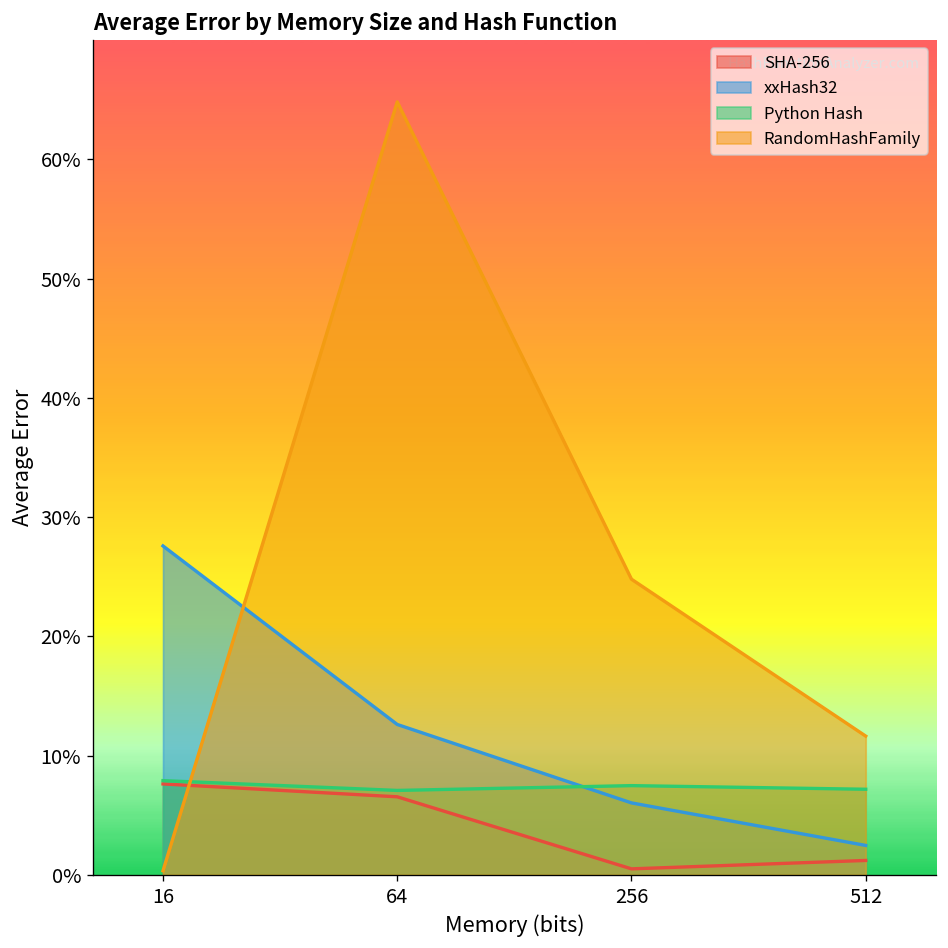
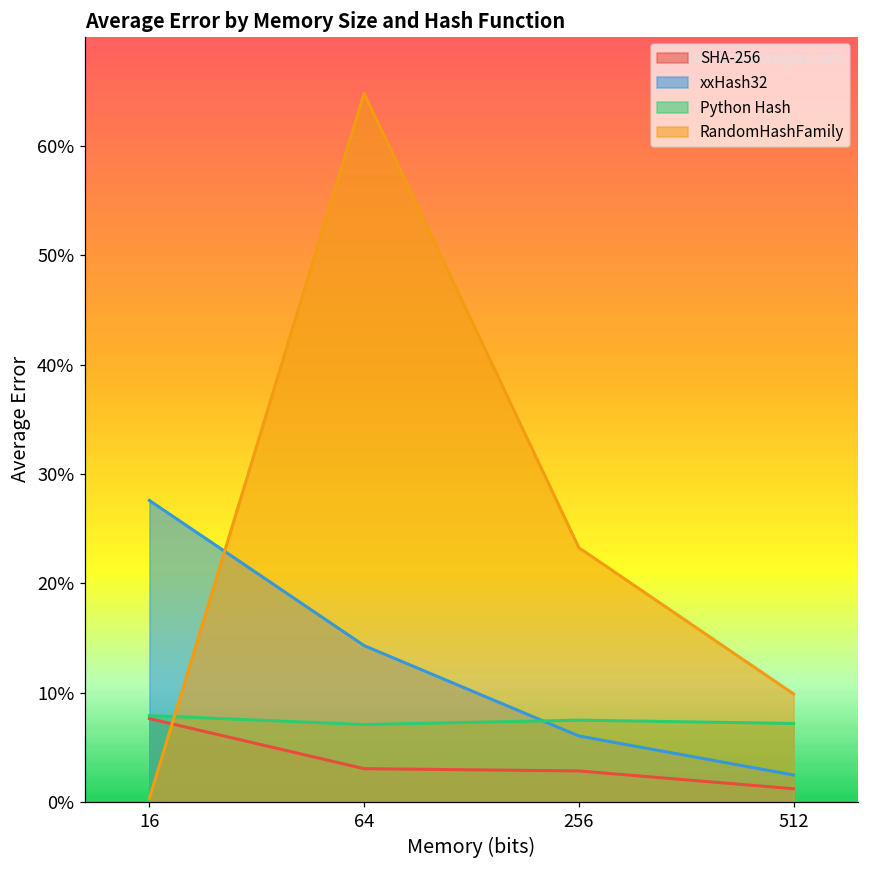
SHA-256, 64: 7% -> 3%
xxHash32, 64: 13% -> 14%
SHA-256, 256: 1% -> 3%
RandomHashFamily, 256: 25% -> 23%
RandomHashFamily, 512: 12% -> 10%
